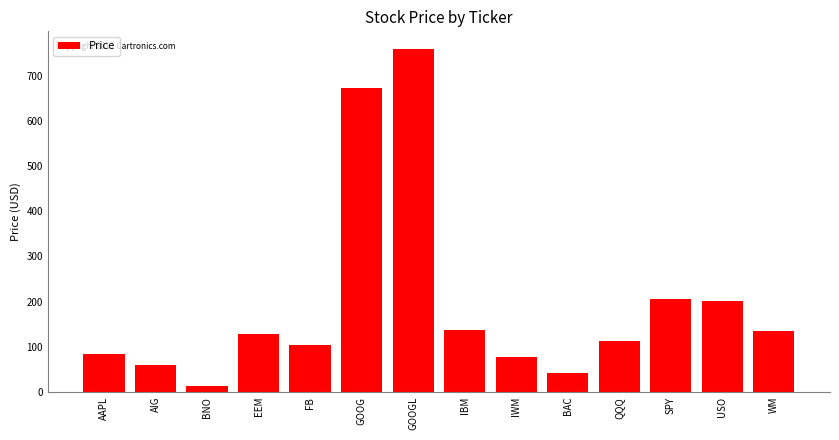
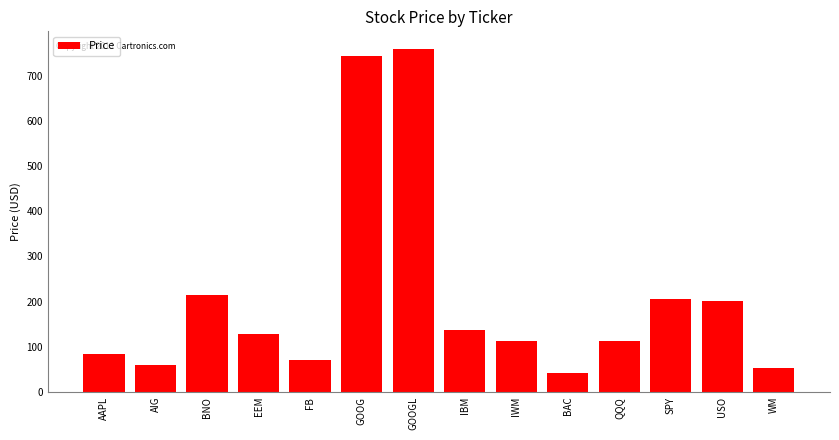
BNO: 10 -> 210
FB: 100 -> 70
GOOG: 670 -> 740
IWM: 80 -> 110
WM: 130 -> 50
